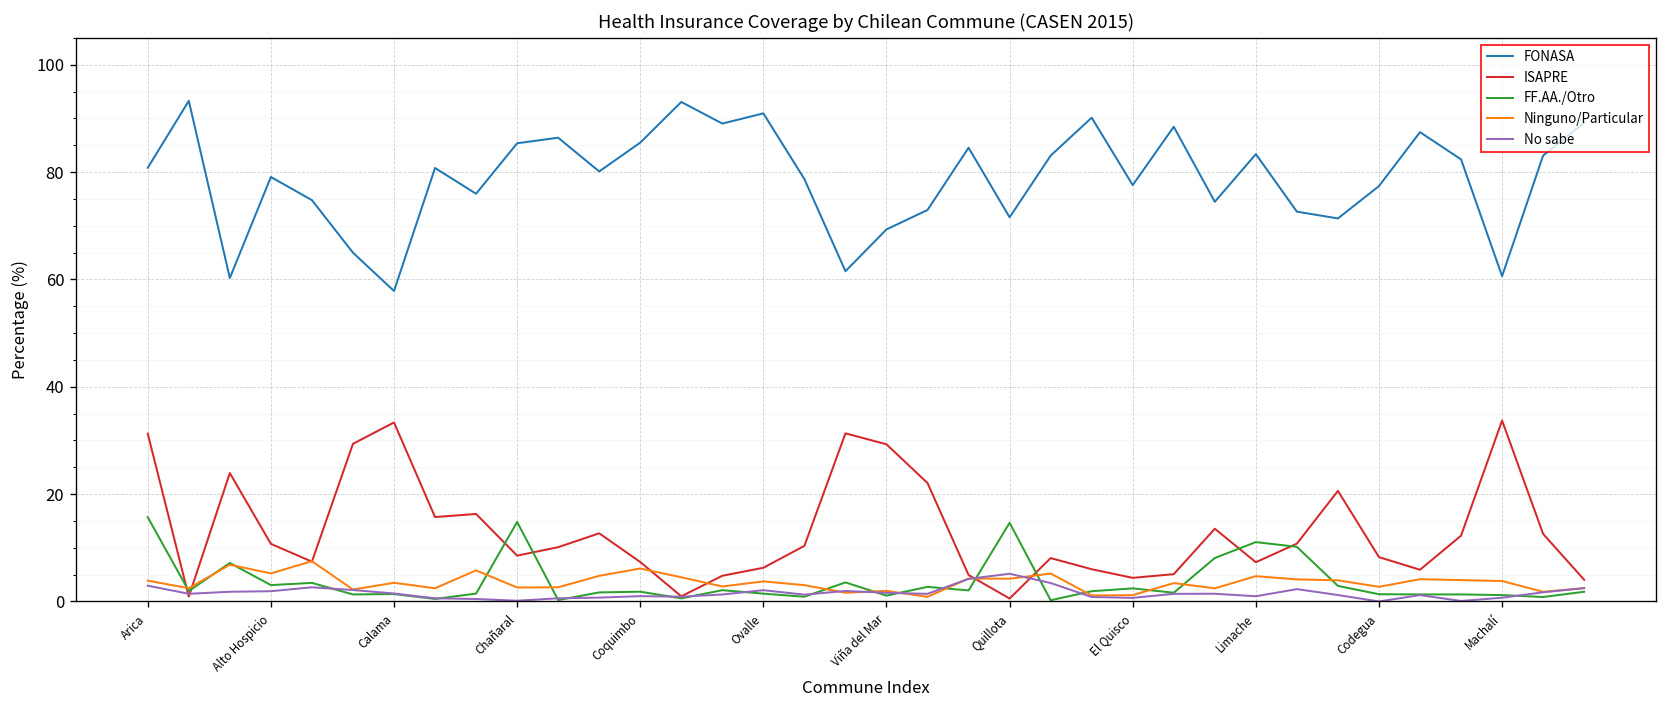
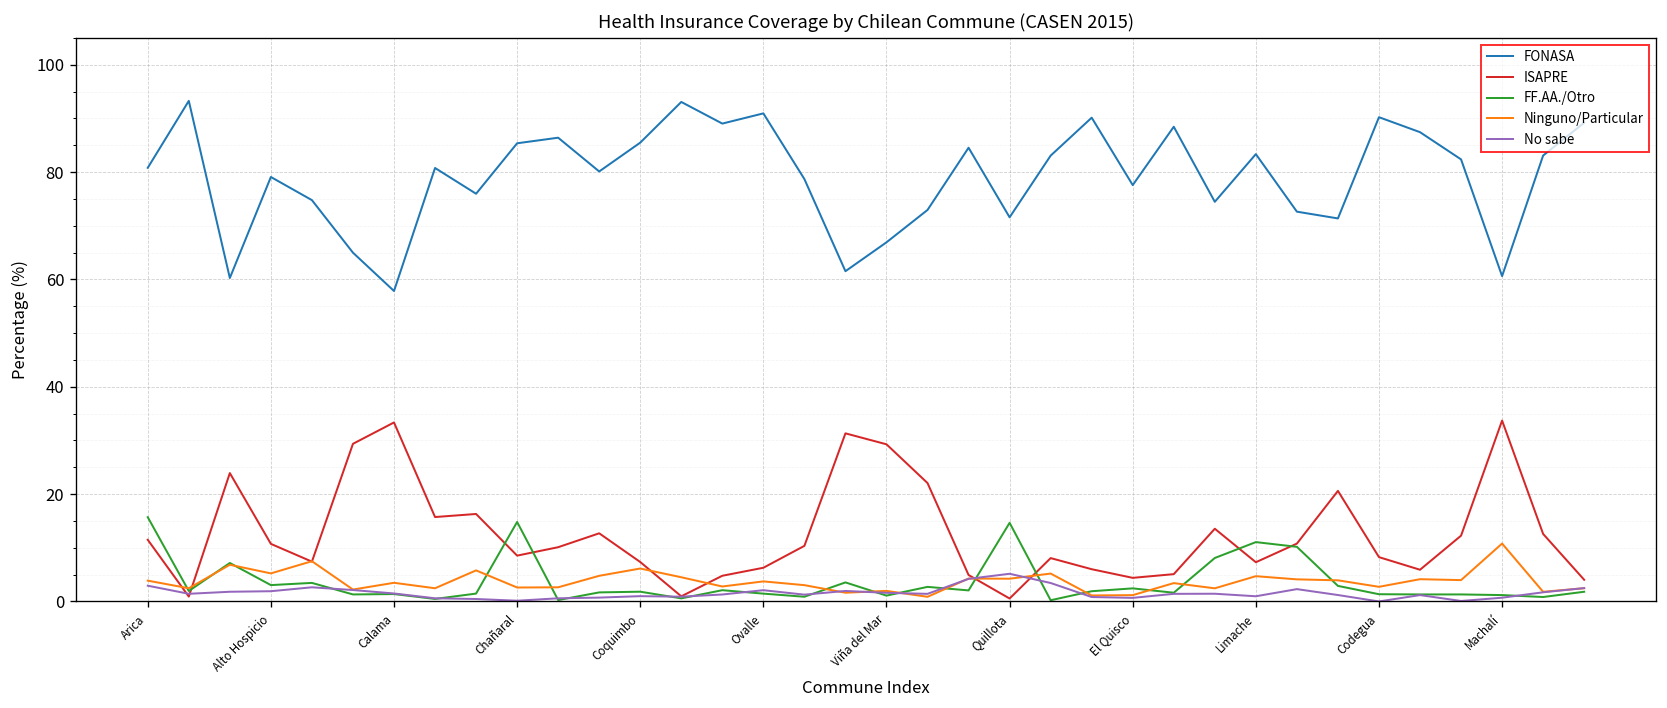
ISAPRE, Arica: 31 -> 11
FONASA, Viña del Mar: 69 -> 67
FONASA, Codegua: 77 -> 90
Ninguno/Particular, Machalí: 4 -> 11
